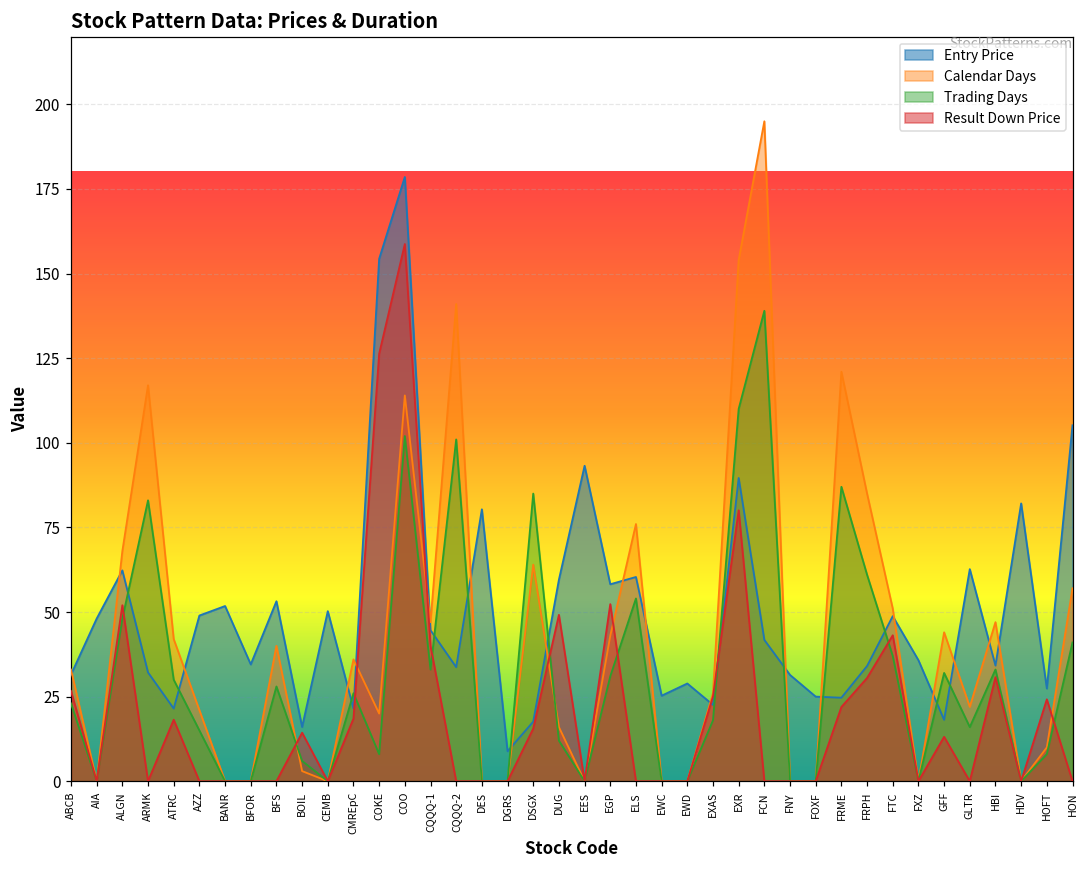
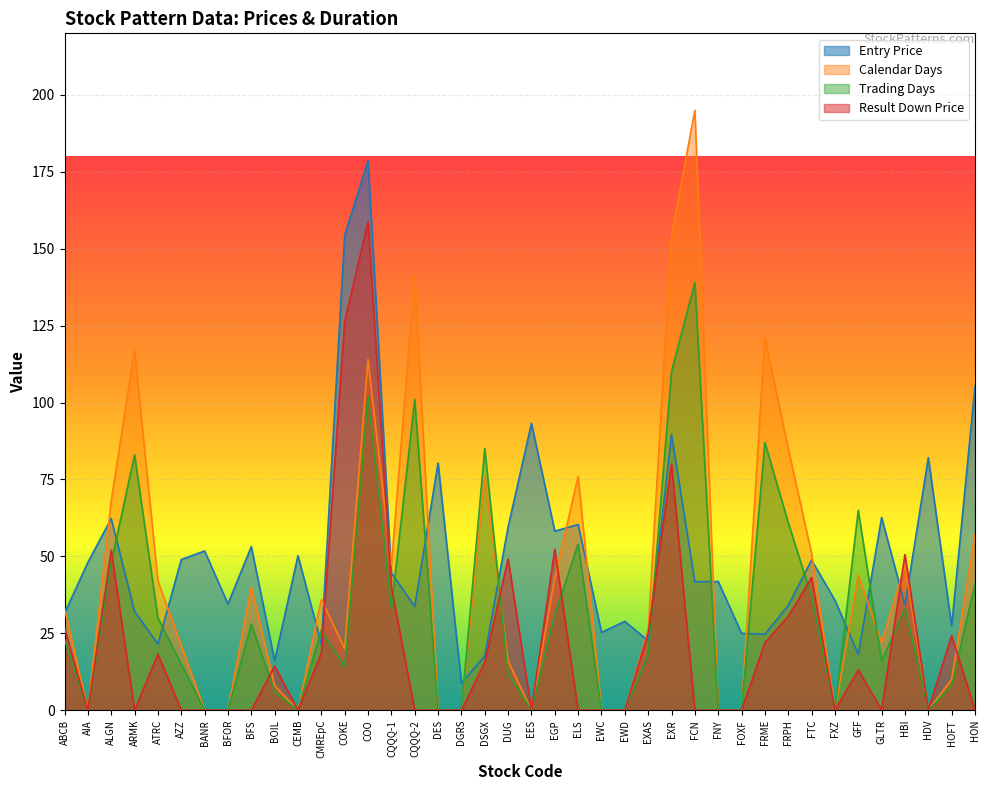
Calendar Days, BOIL: 3 -> 8
Trading Days, COKE: 8 -> 14
Calendar Days, DSGX: 64 -> 76
Entry Price, FNY: 31 -> 42
Trading Days, GFF: 32 -> 65
Result Down Price, HBI: 31 -> 51
